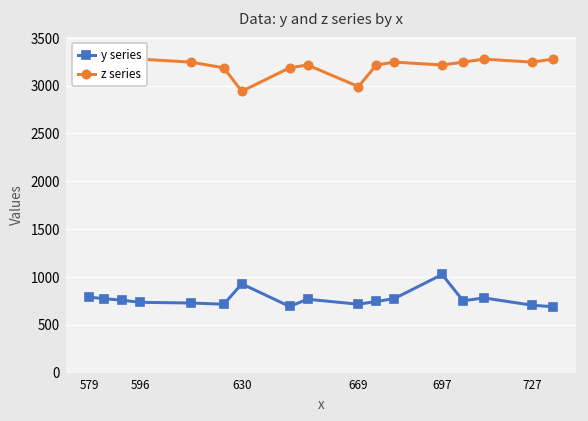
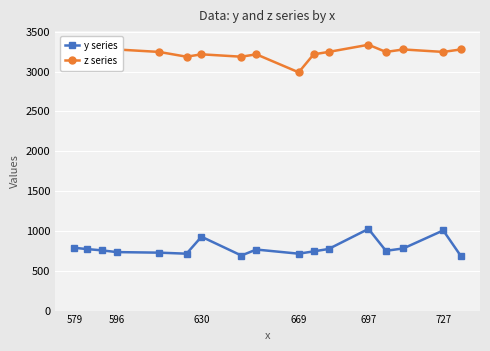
z series, 630: 2900 -> 3200
z series, 697: 3200 -> 3300
y series, 727: 700 -> 1000
